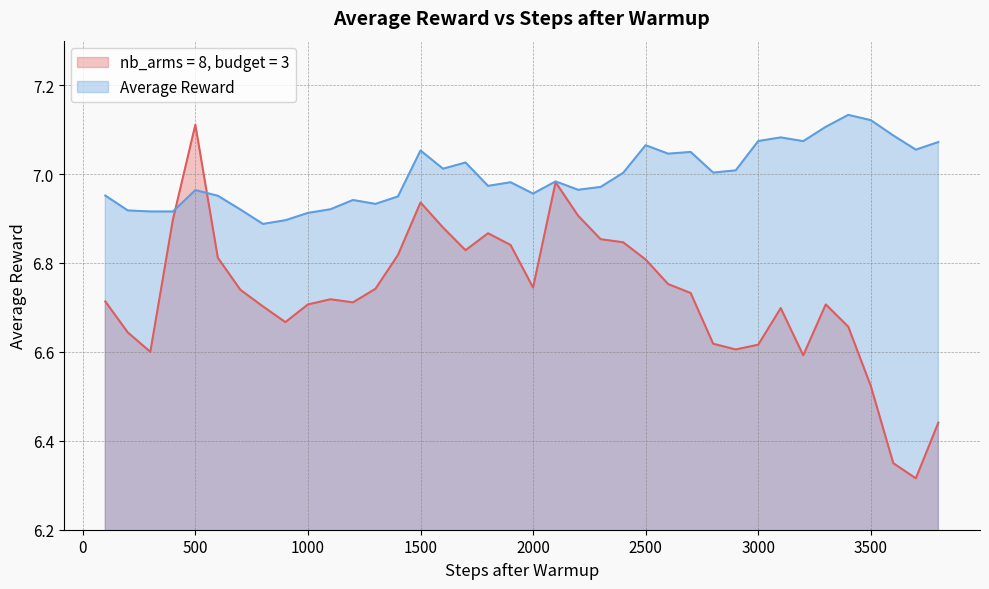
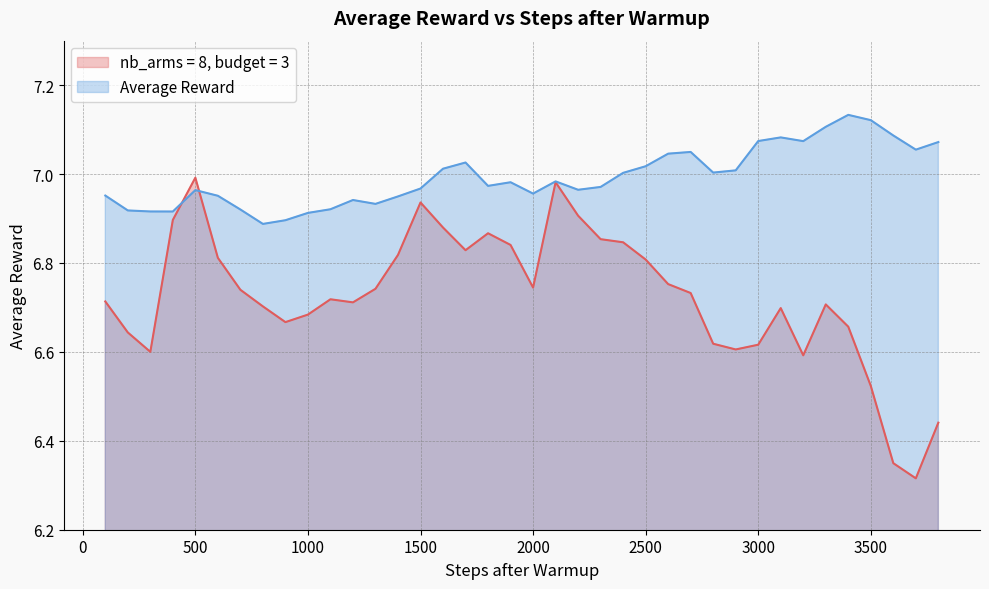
nb_arms = 8, budget = 3, 500: 7.11 -> 6.99
nb_arms = 8, budget = 3, 1000: 6.71 -> 6.68
Average Reward, 1500: 7.05 -> 6.97
Average Reward, 2500: 7.06 -> 7.02
